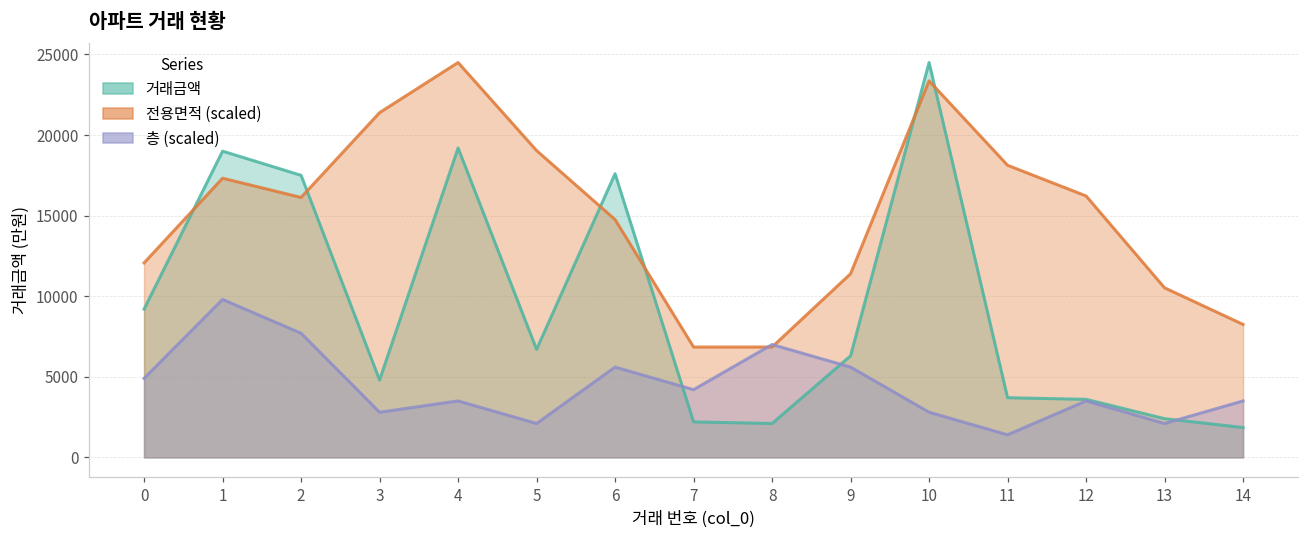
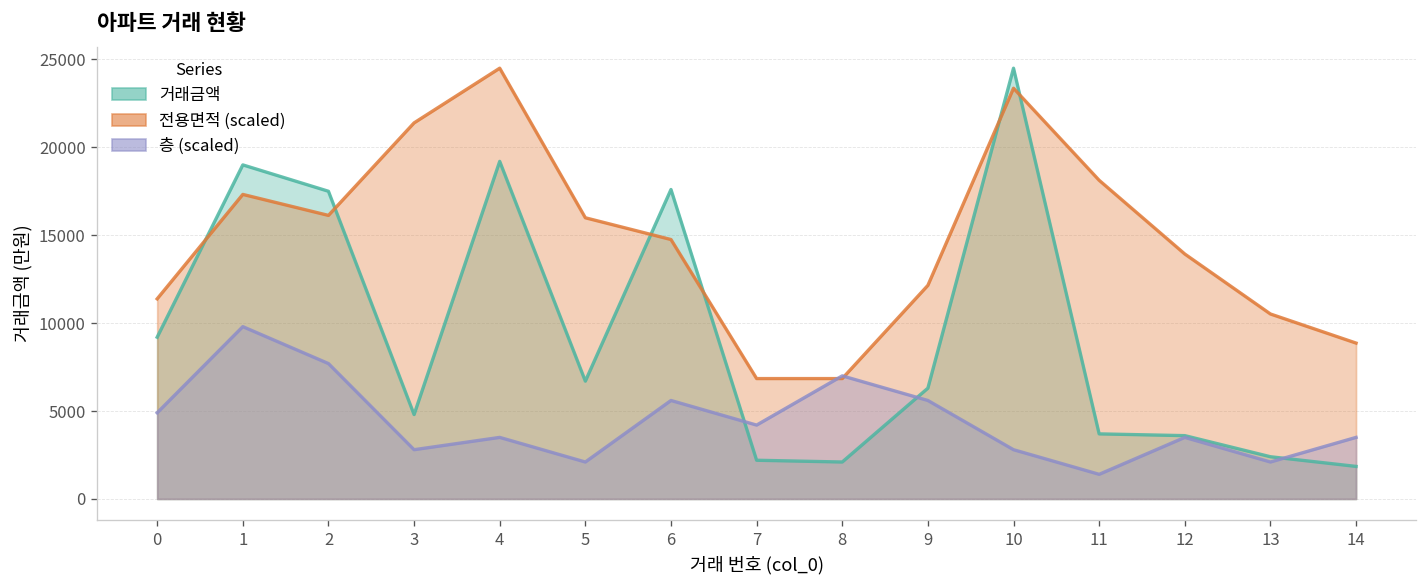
전용면적 (scaled), 0: 12100 -> 11400
전용면적 (scaled), 5: 19000 -> 16000
전용면적 (scaled), 9: 11400 -> 12100
전용면적 (scaled), 12: 16200 -> 13900
전용면적 (scaled), 14: 8200 -> 8900
